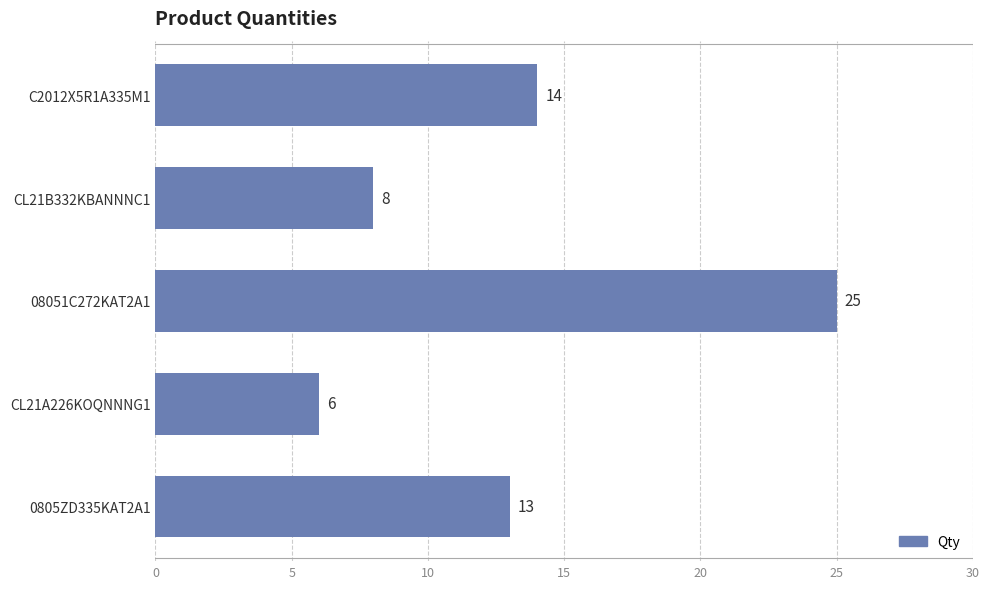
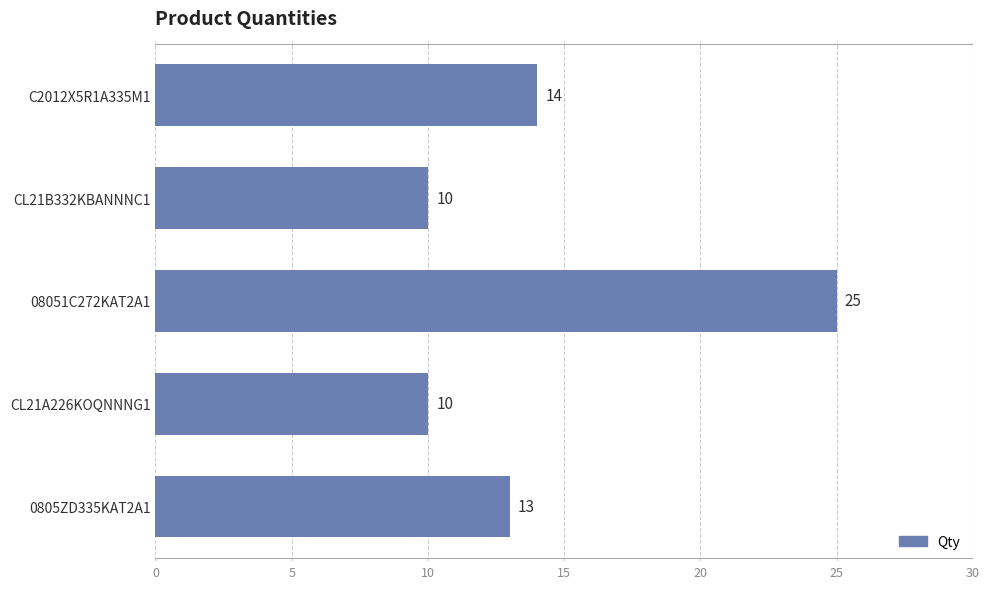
CL21B332KBANNNC1: 8 -> 10
CL21A226KOQNNNG1: 6 -> 10
